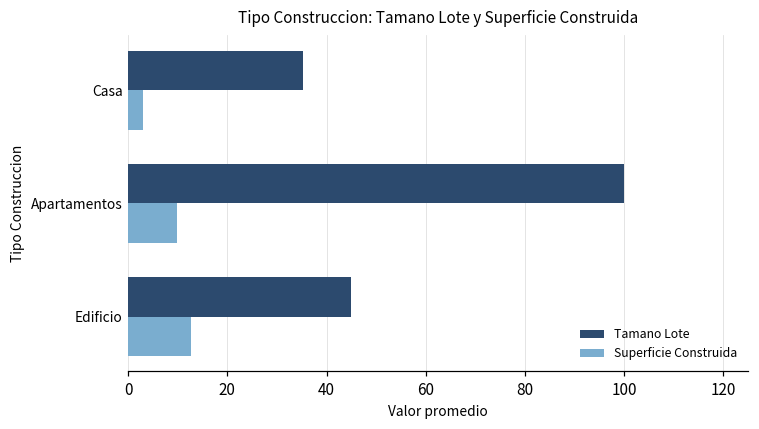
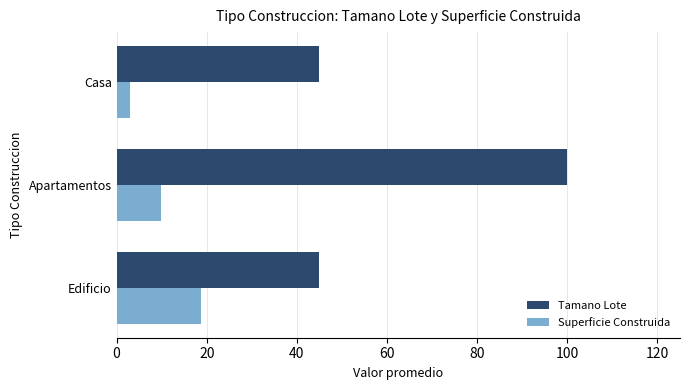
Tamano Lote, Casa: 35 -> 45
Superficie Construida, Edificio: 13 -> 19
